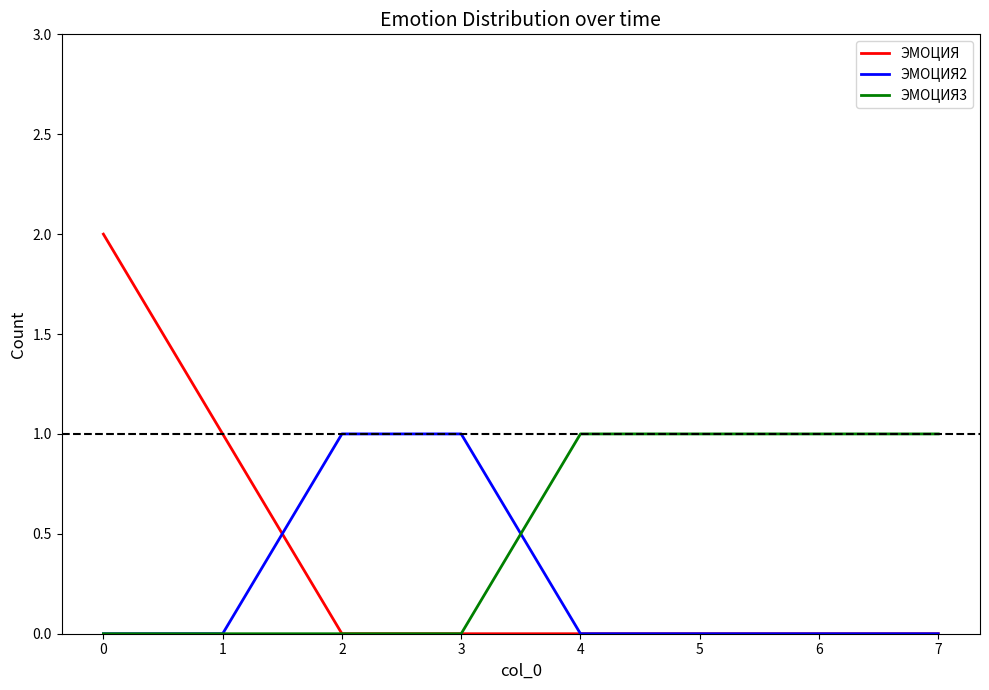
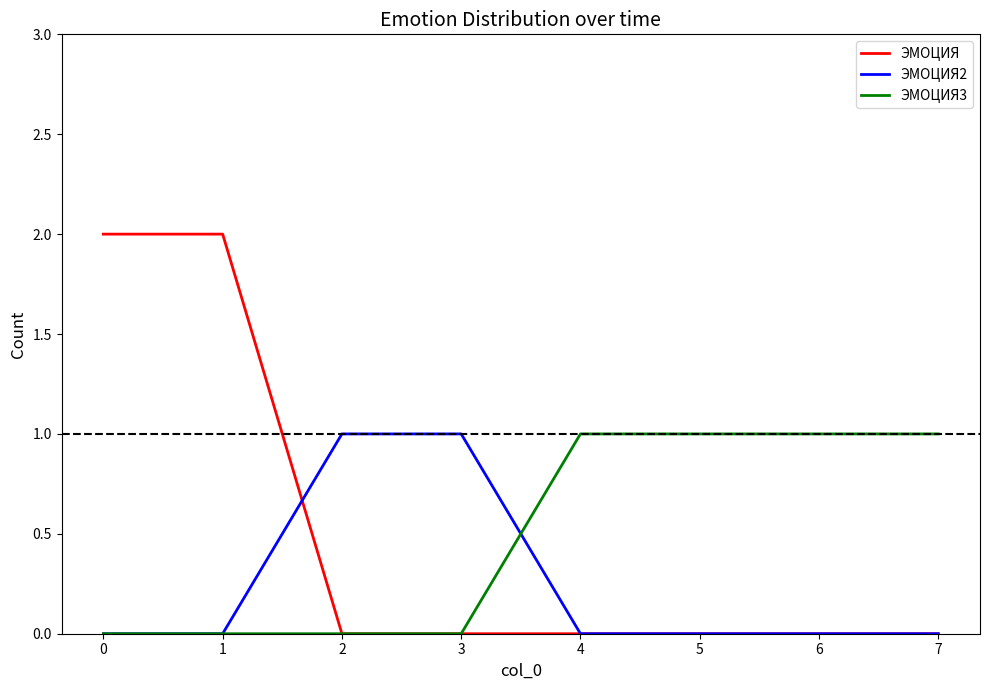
ЭМОЦИЯ, 1: 1 -> 2
